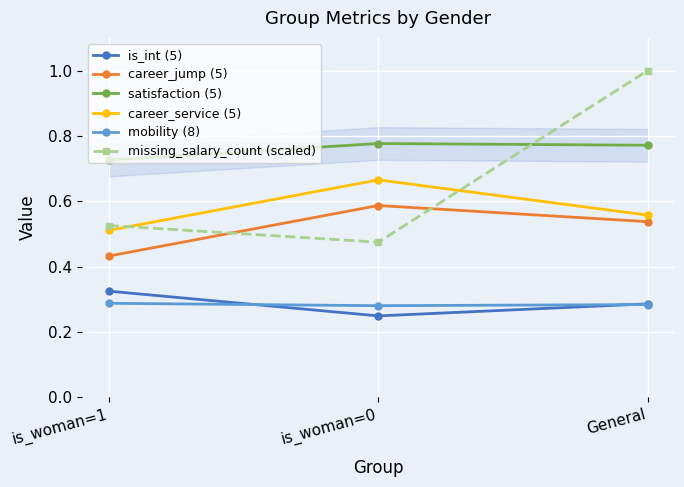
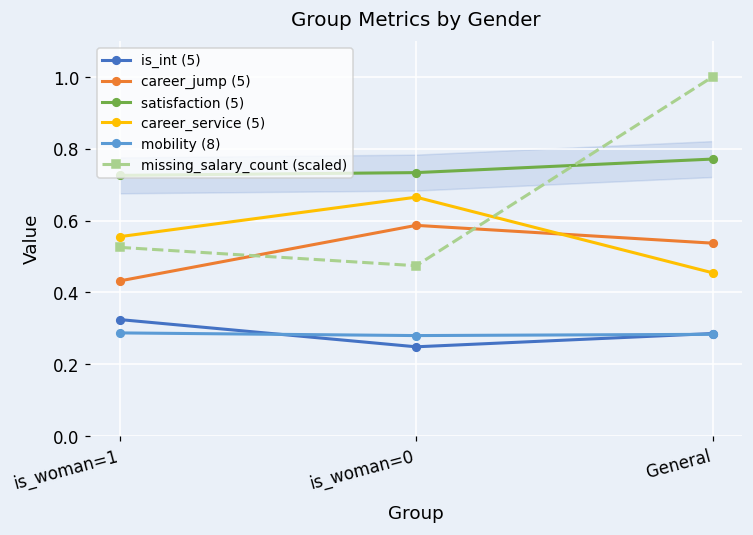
career_service (5), is_woman=1: 0.51 -> 0.56
satisfaction (5), is_woman=0: 0.78 -> 0.73
career_service (5), General: 0.56 -> 0.45
